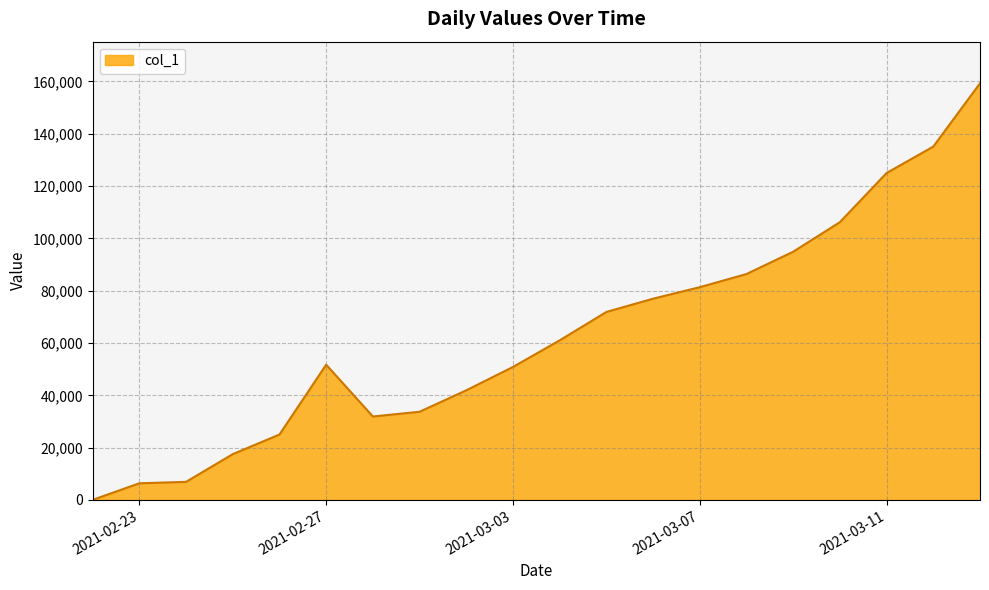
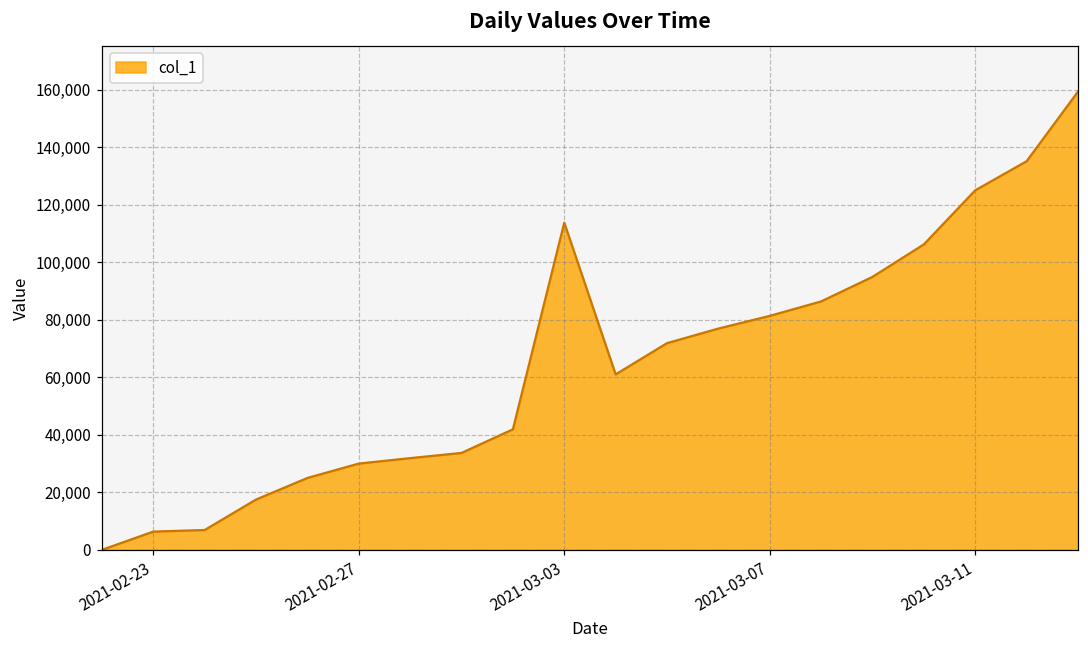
2021-02-27: 52,000 -> 30,000
2021-03-03: 51,000 -> 114,000
